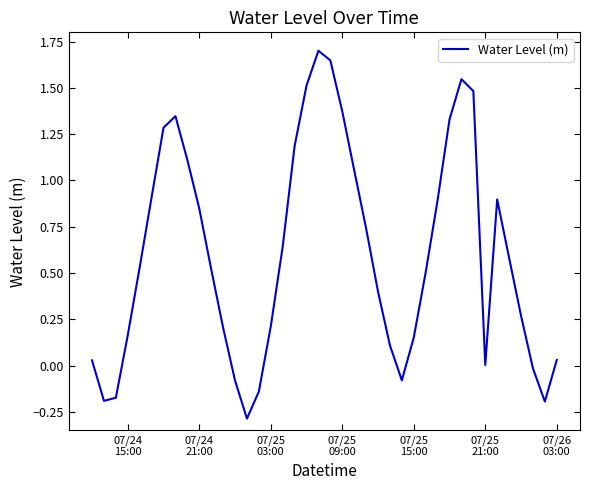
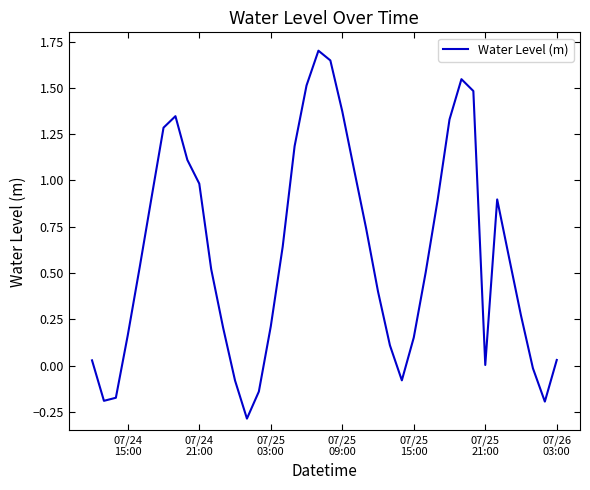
07/24 21:00: 0.85 -> 0.98
